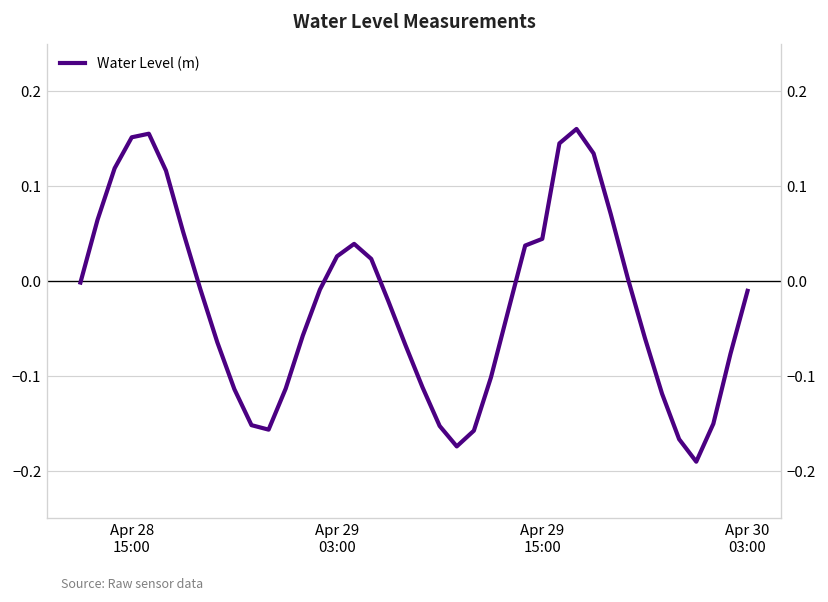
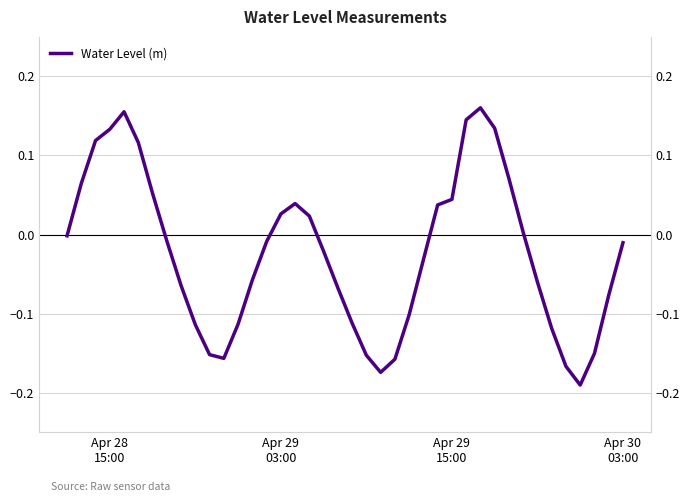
Apr 28 15:00: 0.15 -> 0.13
